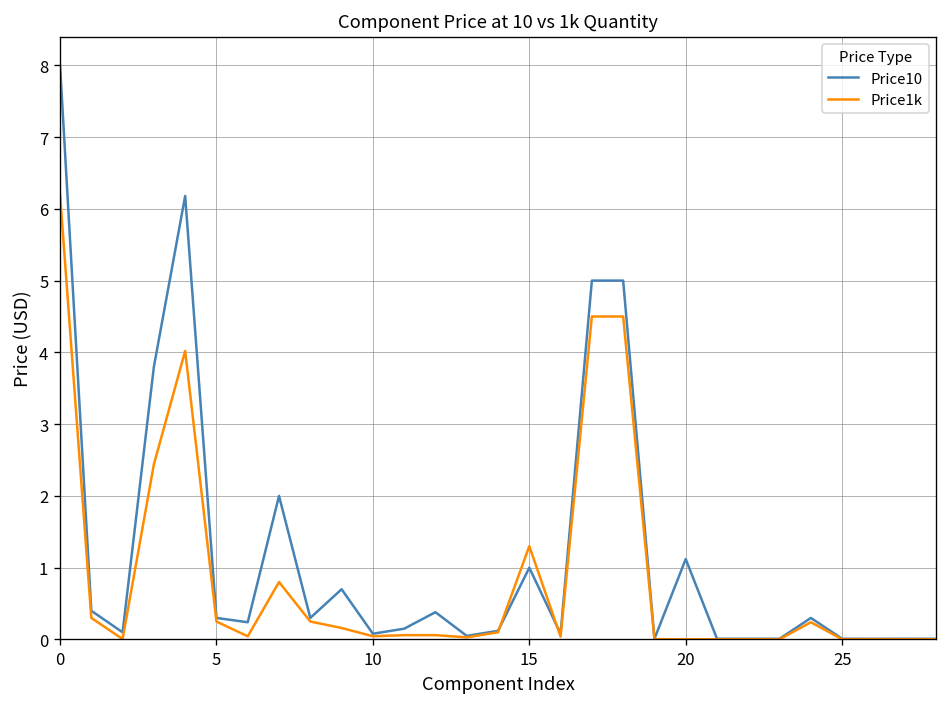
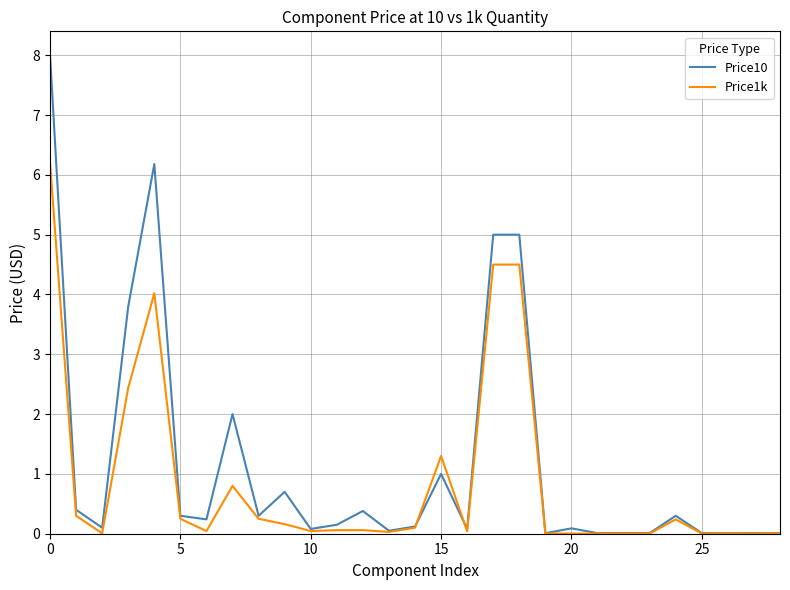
Price10, 20: 1.1 -> 0.1
